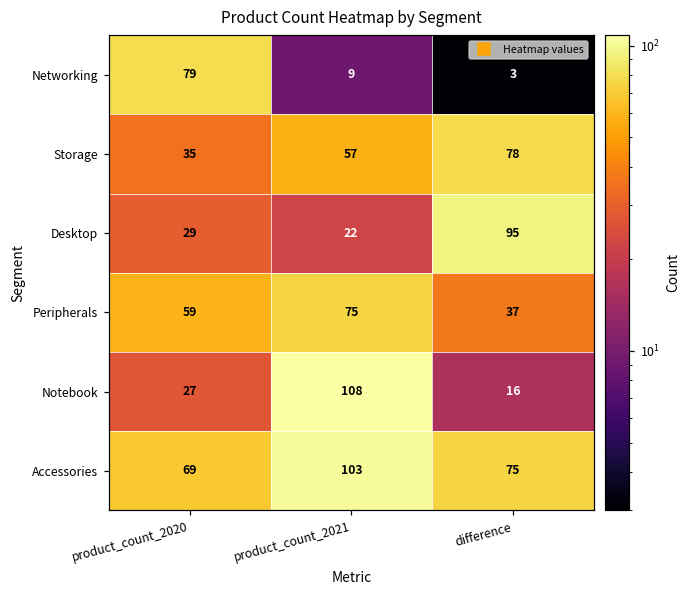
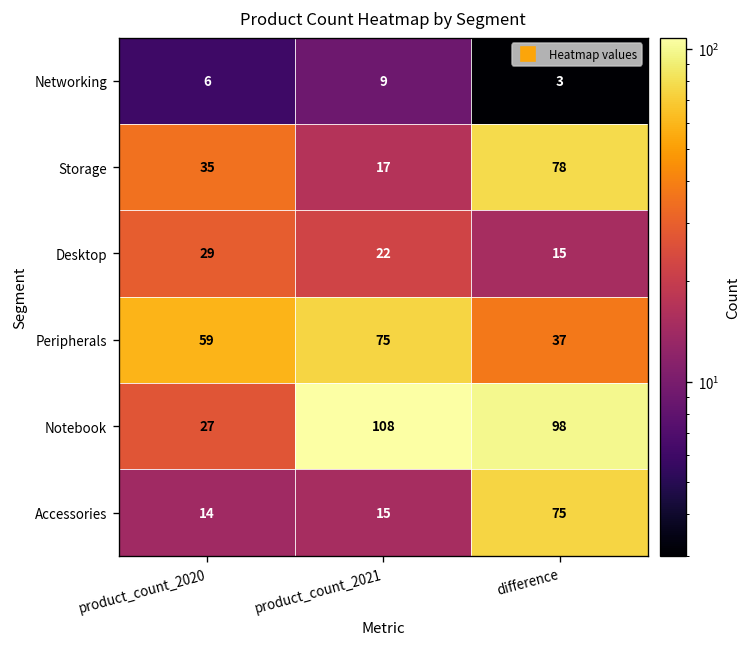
Networking, product_count_2020: 79 -> 6
Storage, product_count_2021: 57 -> 17
Desktop, difference: 95 -> 15
Notebook, difference: 16 -> 98
Accessories, product_count_2020: 69 -> 14
Accessories, product_count_2021: 103 -> 15
